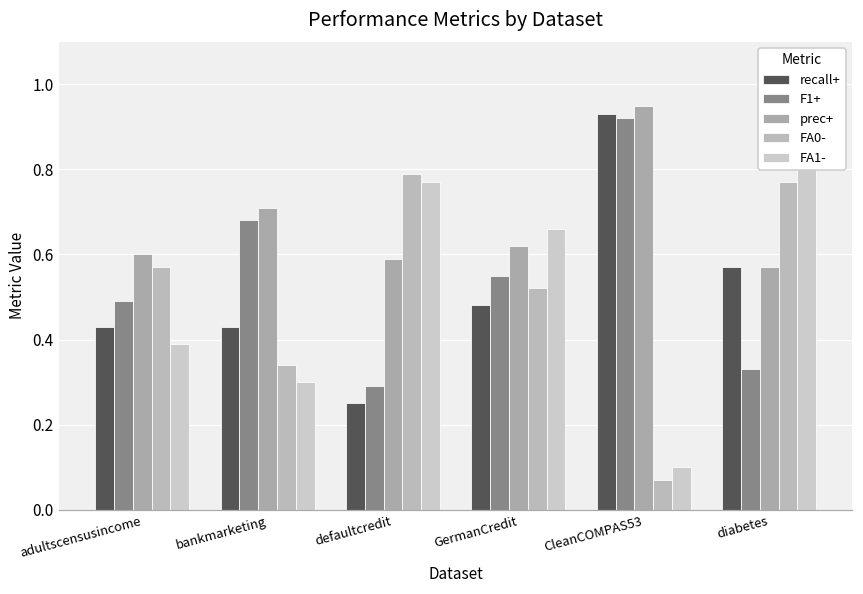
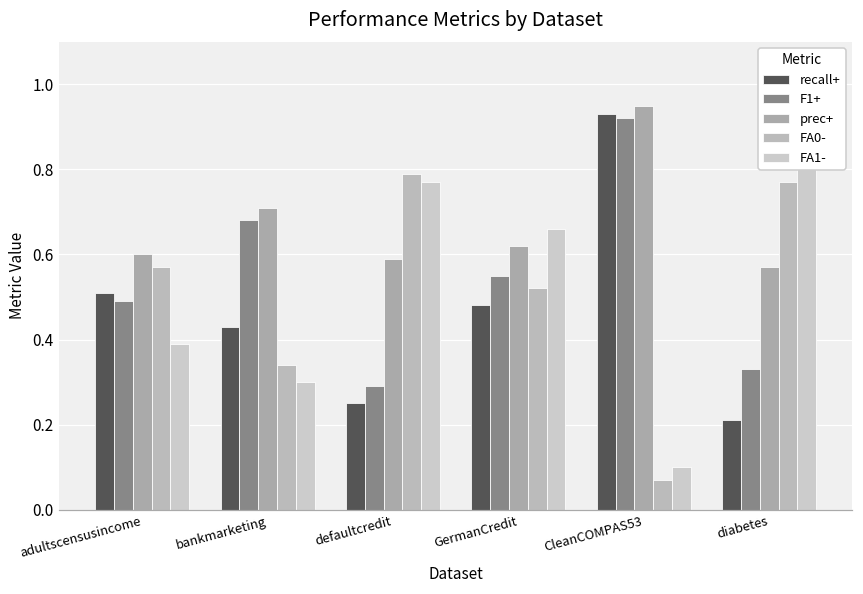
recall+, adultscensusincome: 0.43 -> 0.51
recall+, diabetes: 0.57 -> 0.21
